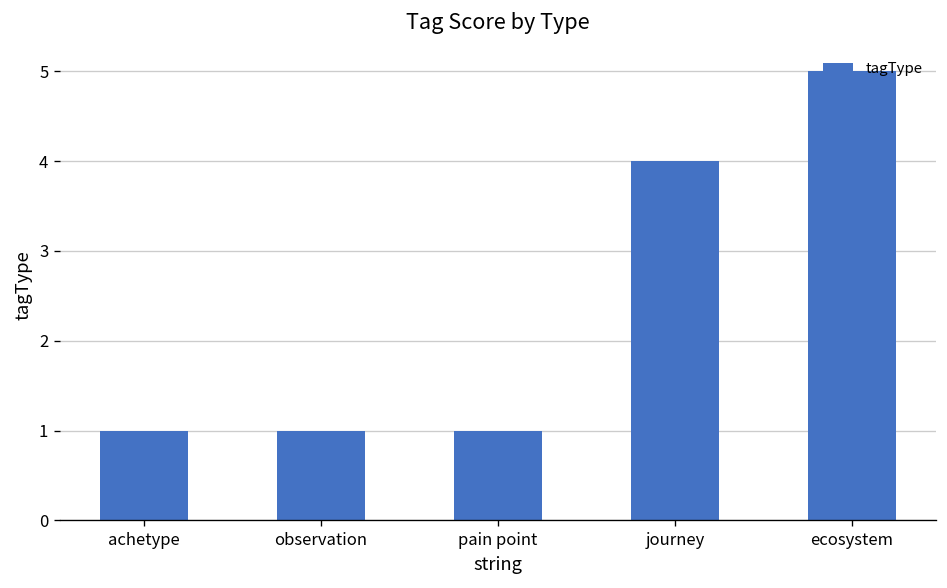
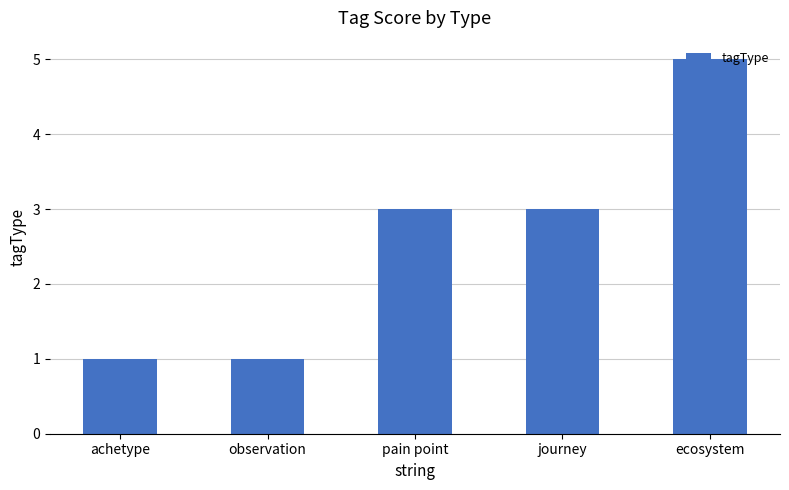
pain point: 1 -> 3
journey: 4 -> 3
